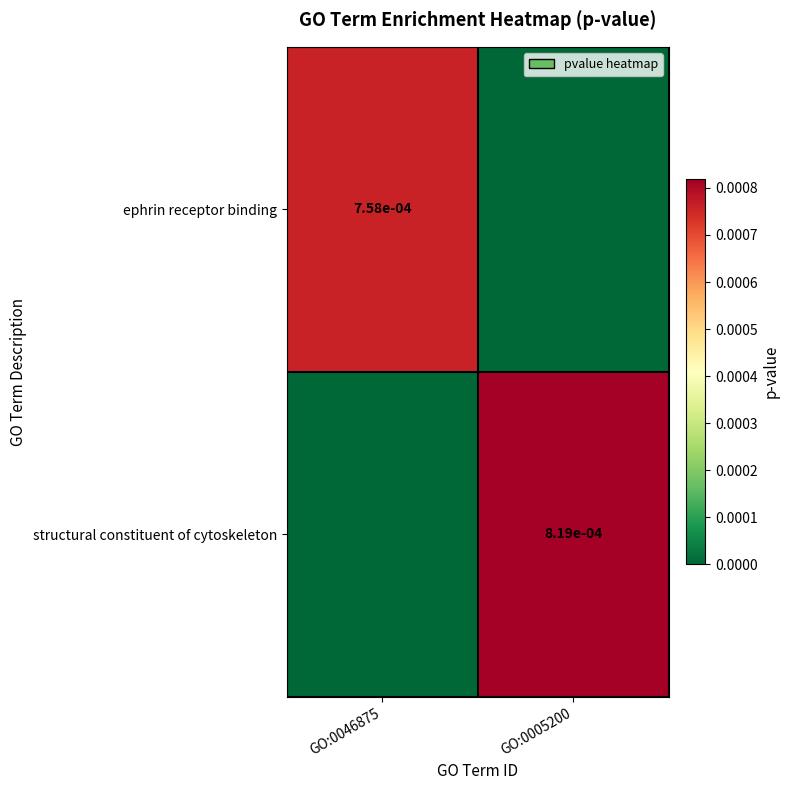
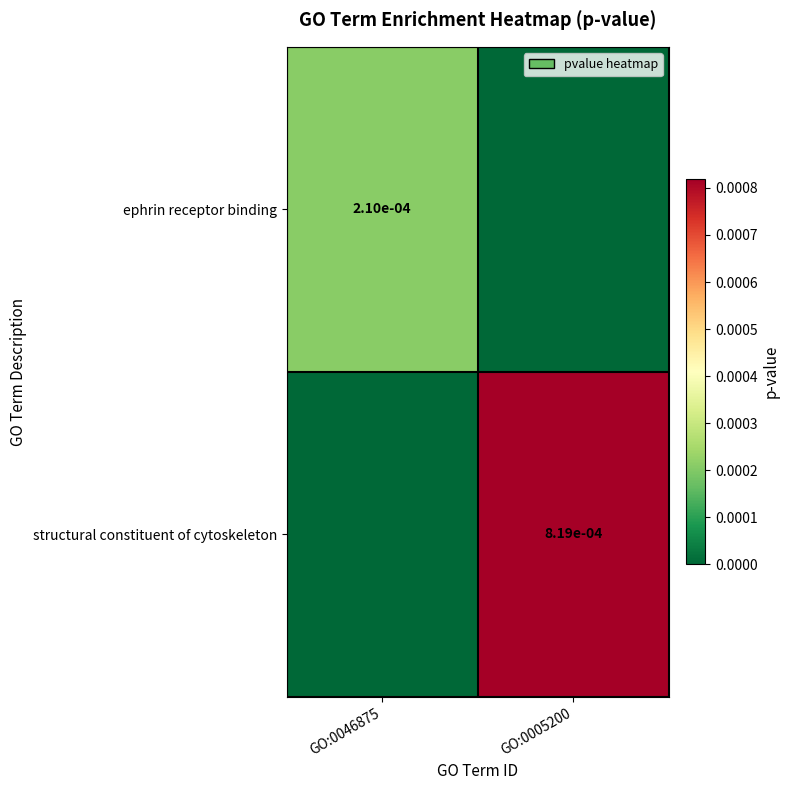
ephrin receptor binding, GO:0046875: 7.58e-04 -> 2.10e-04
